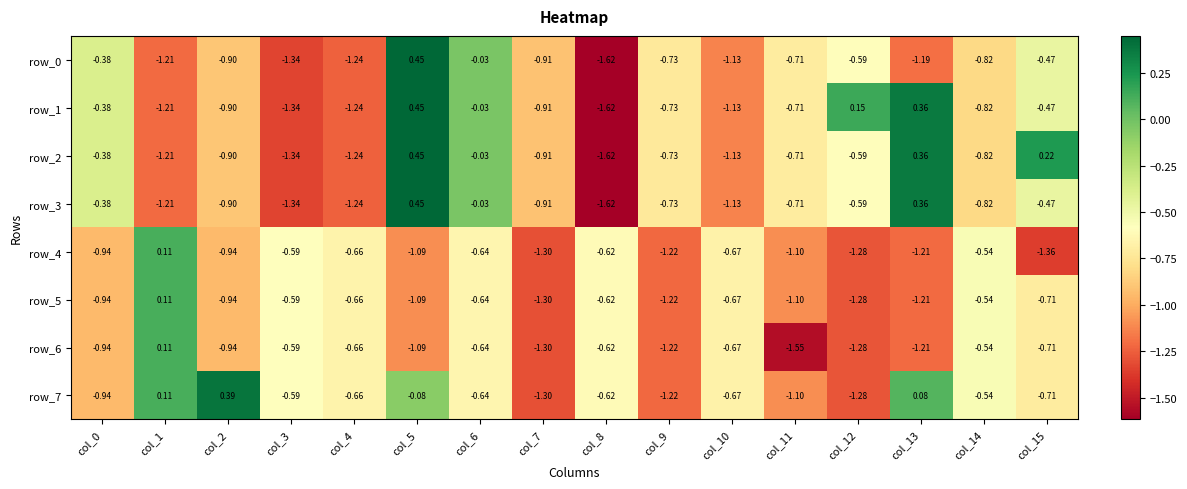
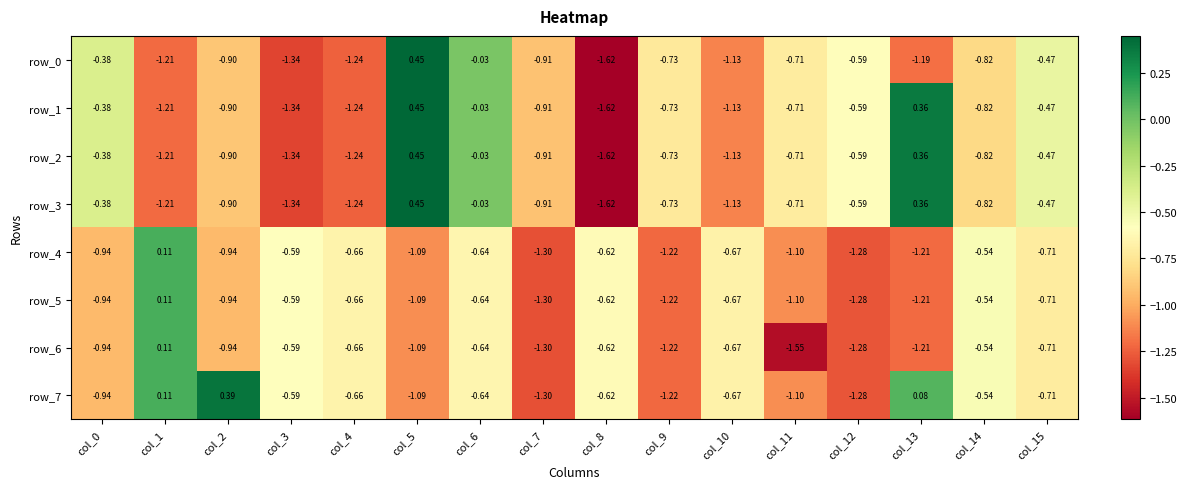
row_1, col_12: 0.15 -> -0.59
row_2, col_15: 0.22 -> -0.47
row_4, col_15: -1.36 -> -0.71
row_7, col_5: -0.08 -> -1.09
